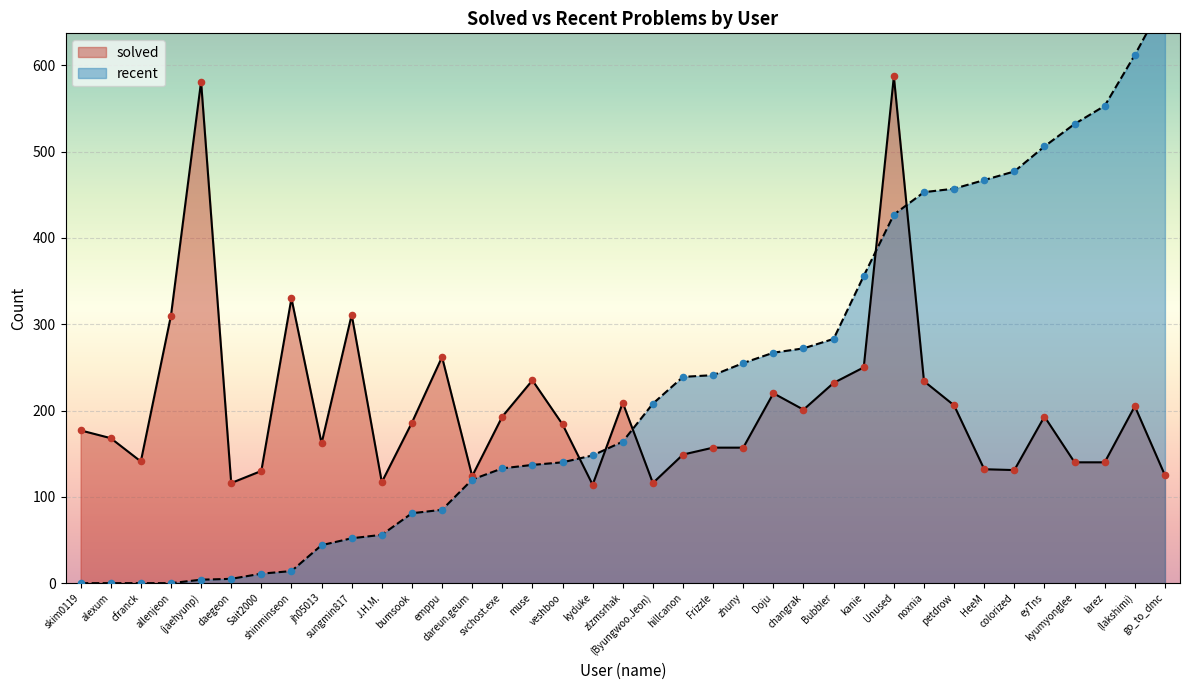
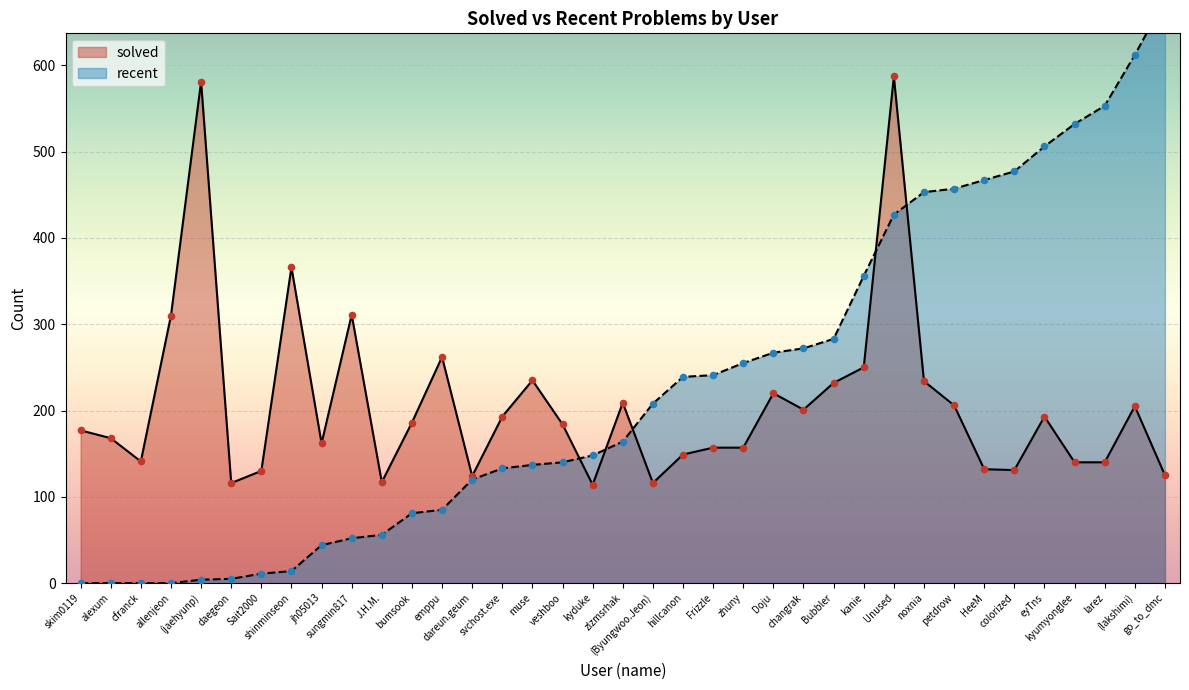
solved, shinminseon: 330 -> 370
